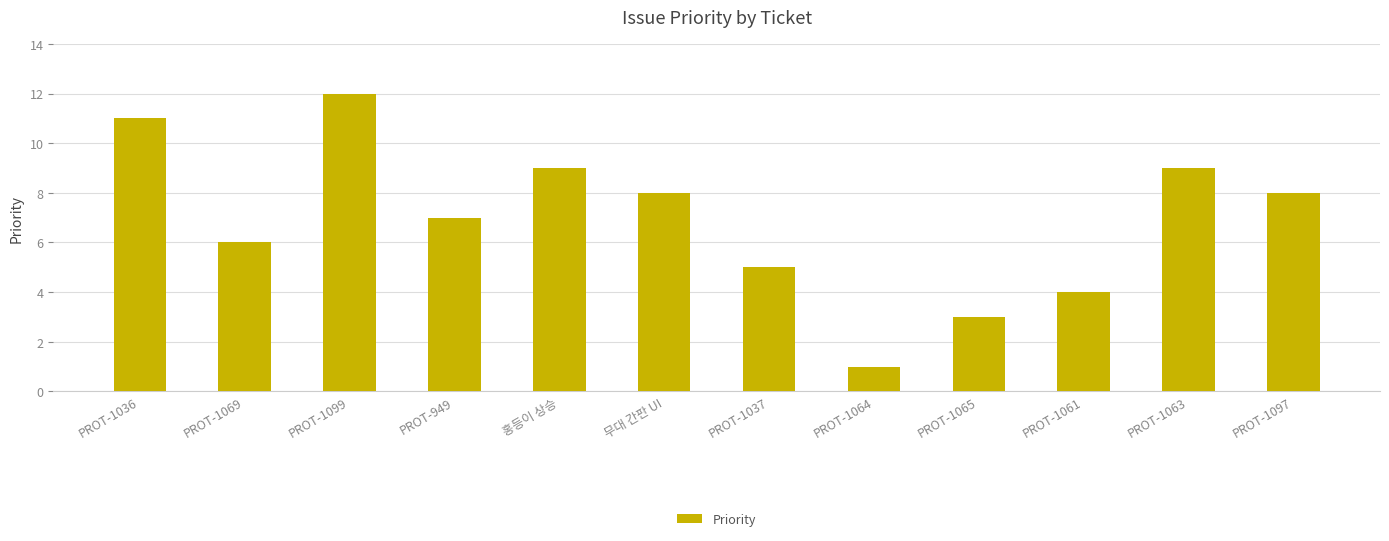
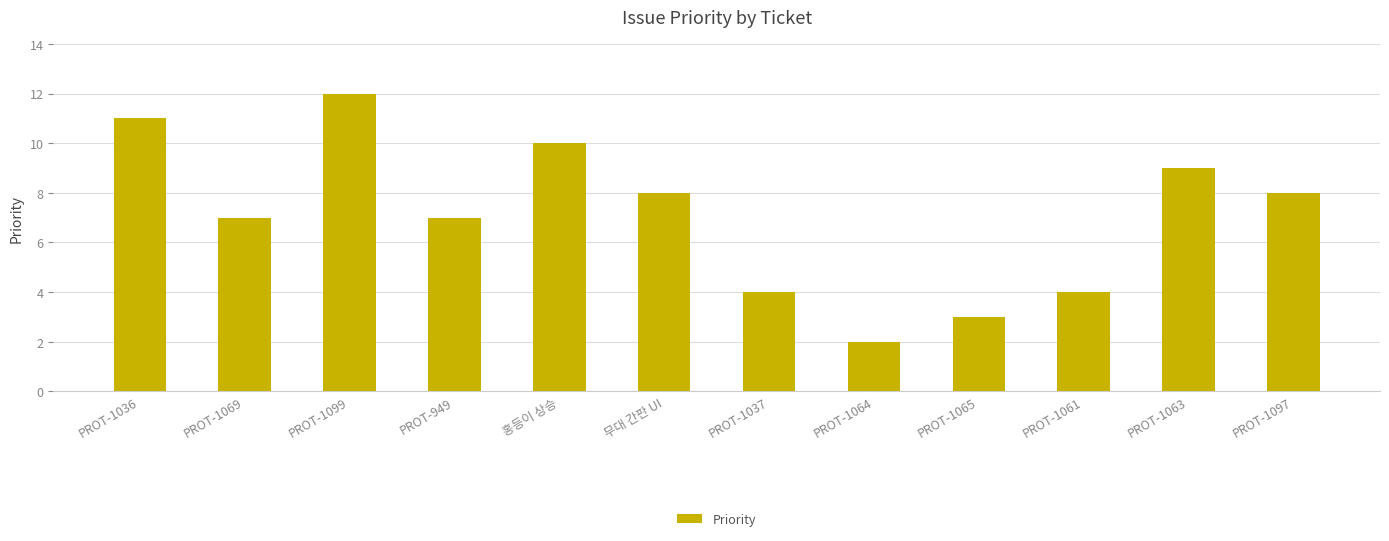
PROT-1069: 6 -> 7
홍등이 상승: 9 -> 10
PROT-1037: 5 -> 4
PROT-1064: 1 -> 2
